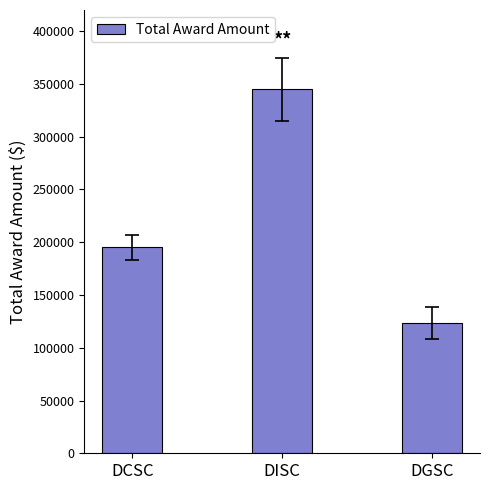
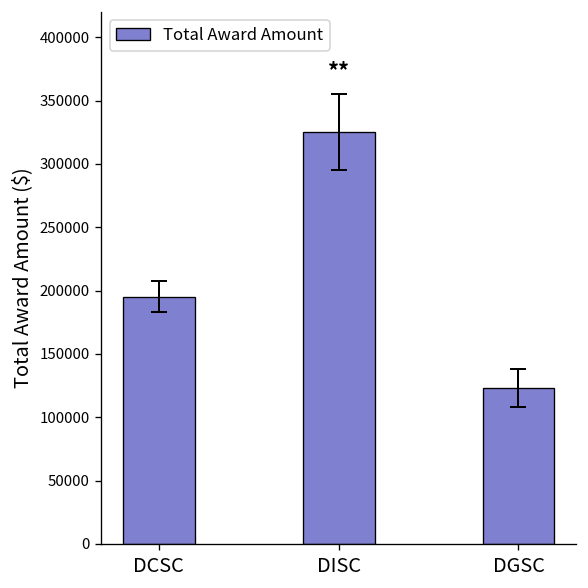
Total Award Amount, DISC: 345000 -> 326000
